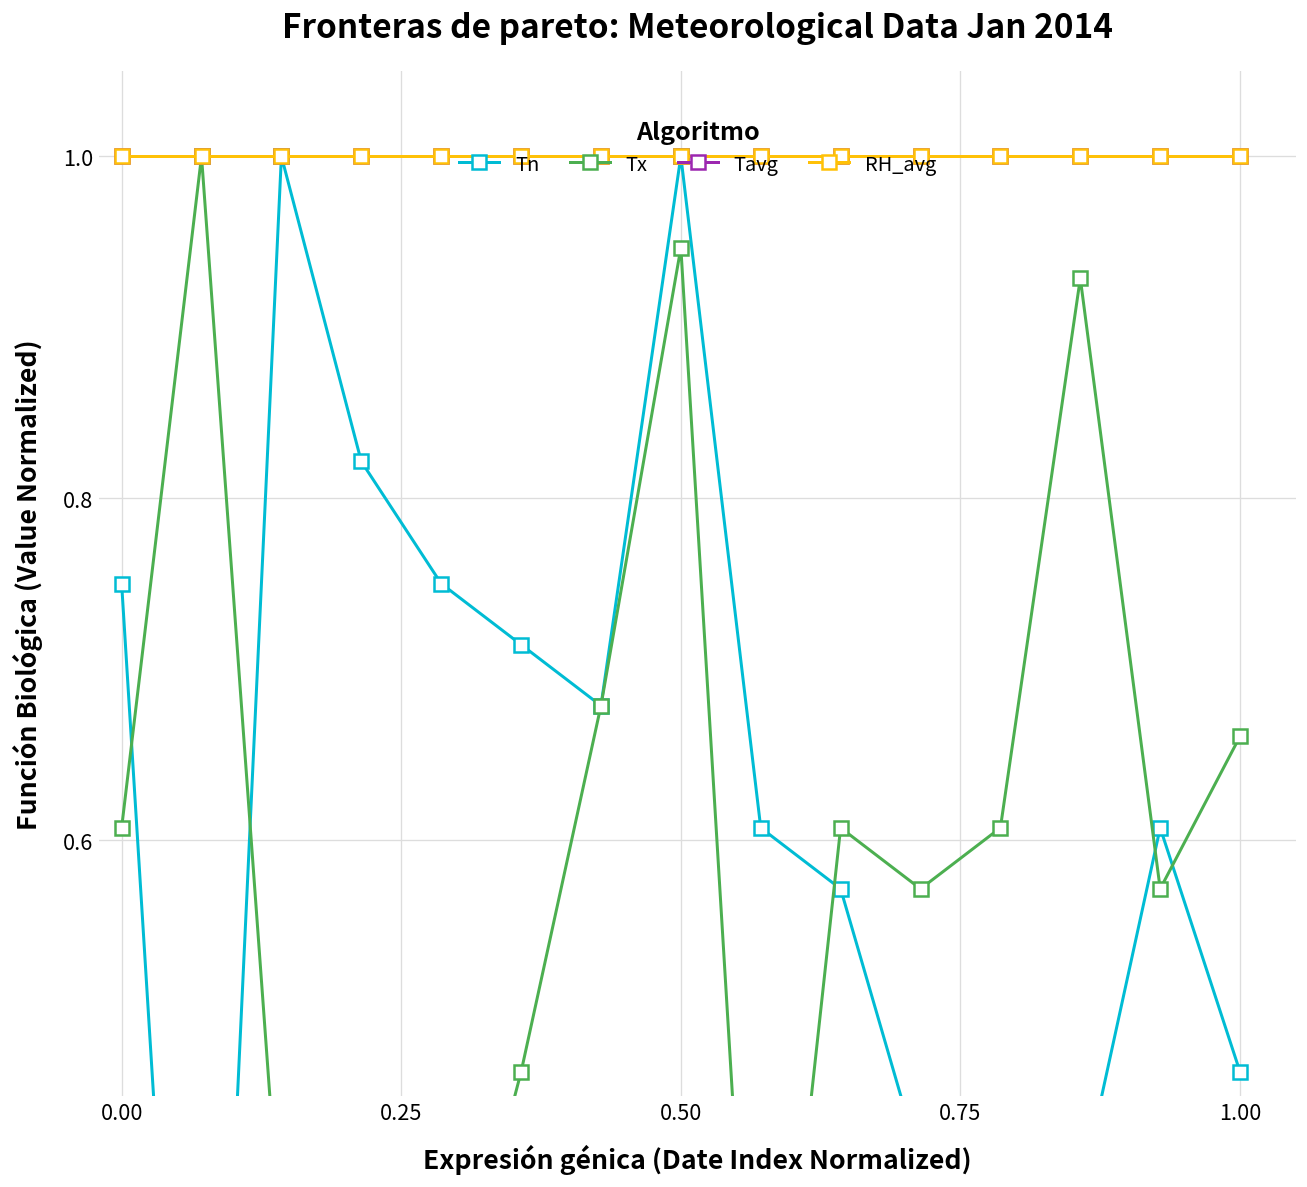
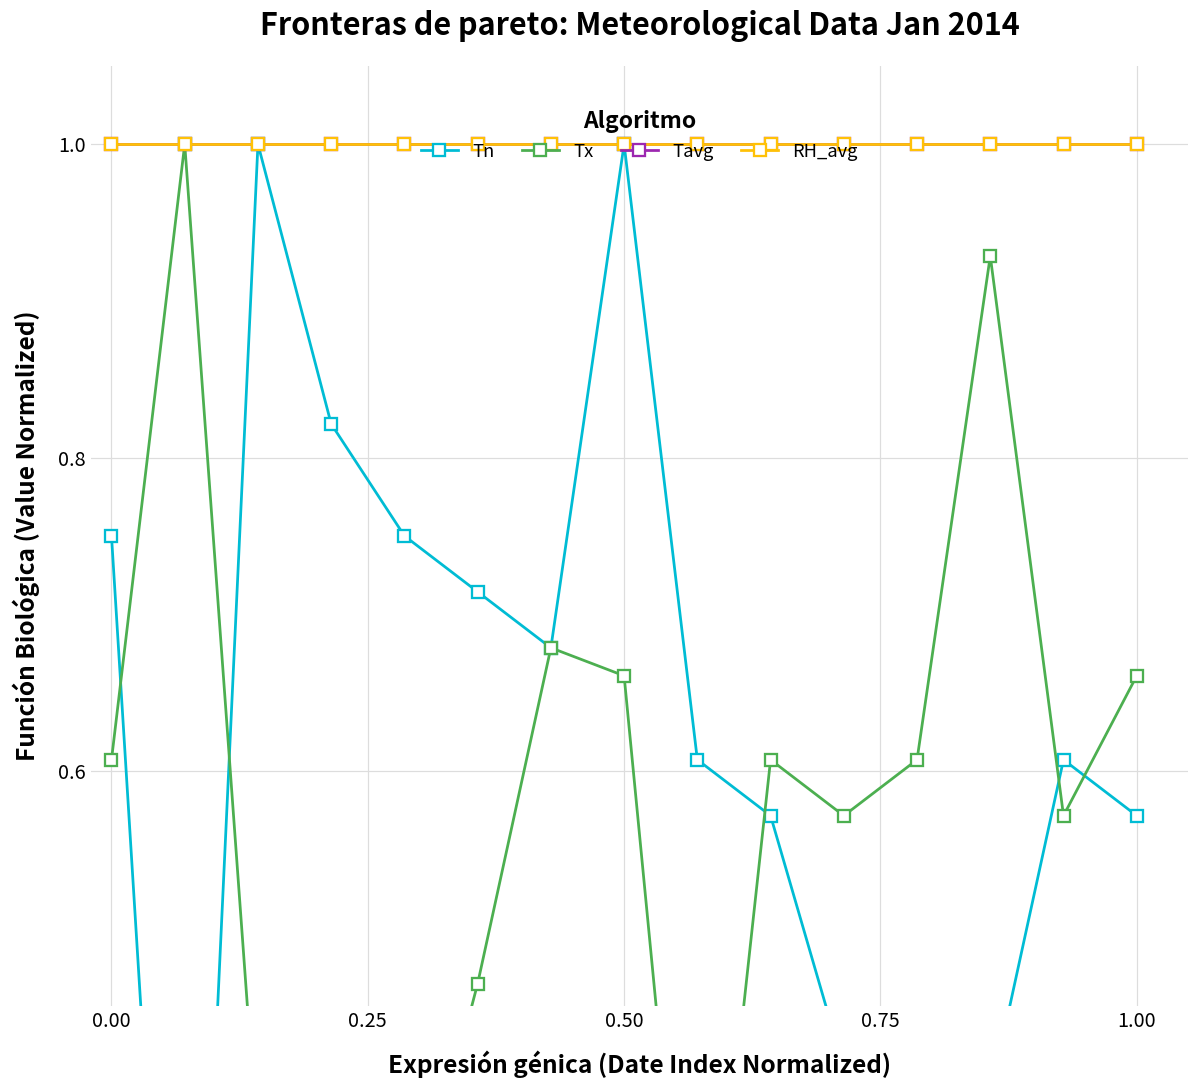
Tx, 0.50: 0.946 -> 0.661
Tn, 1.00: 0.464 -> 0.571
